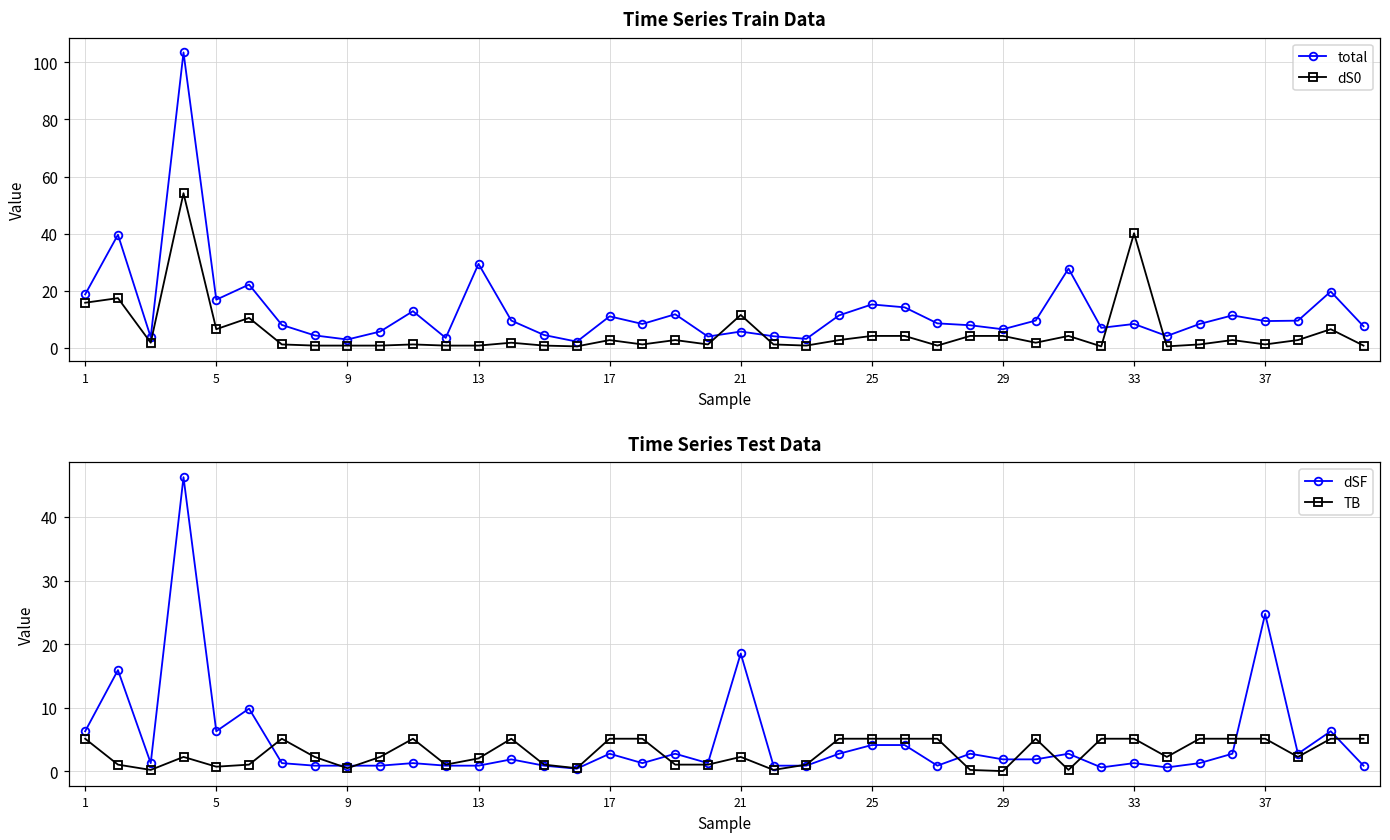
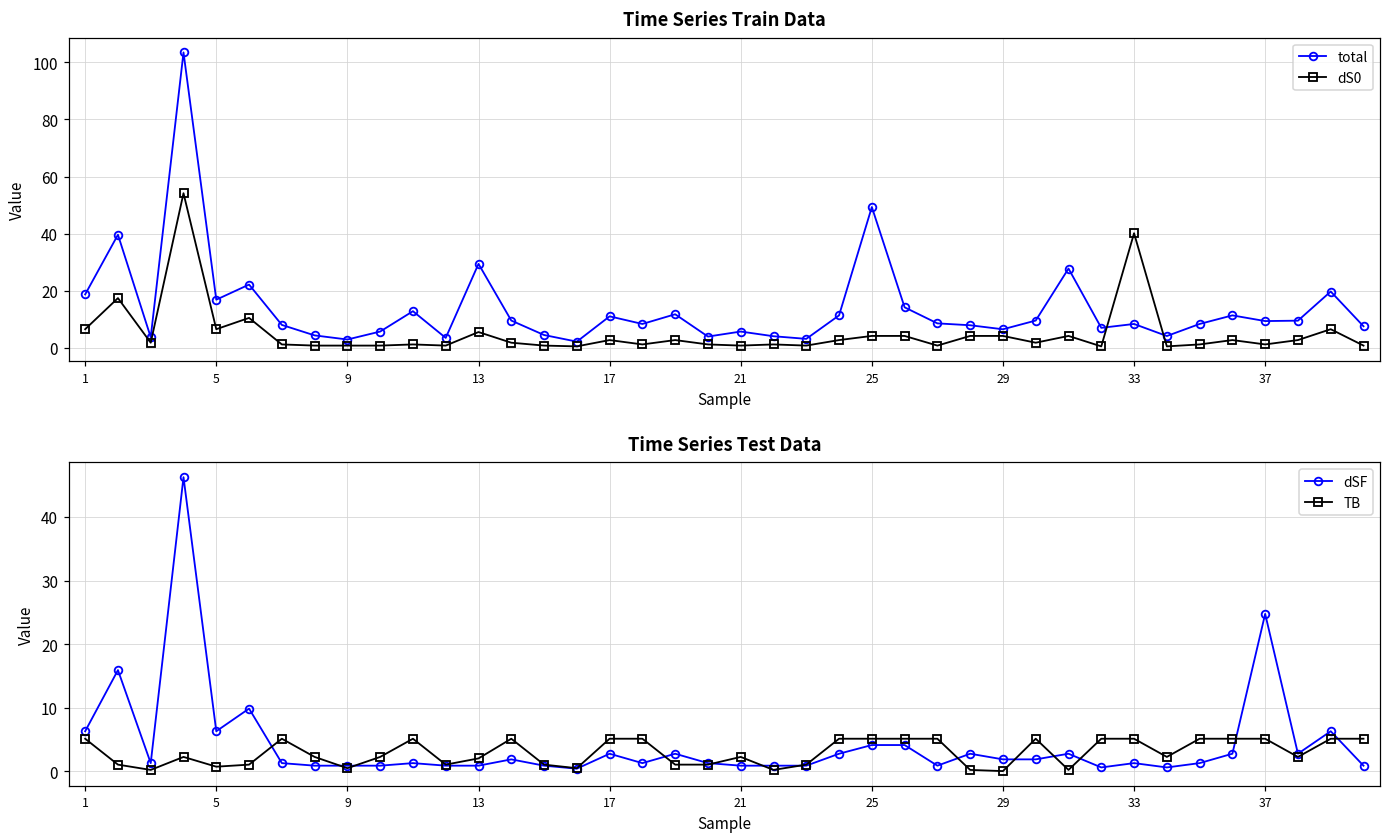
Time Series Train Data, dS0, 1: 16 -> 7
Time Series Train Data, dS0, 13: 1 -> 6
Time Series Train Data, dS0, 21: 12 -> 1
Time Series Train Data, total, 25: 15 -> 49
Time Series Test Data, dSF, 21: 19 -> 1
